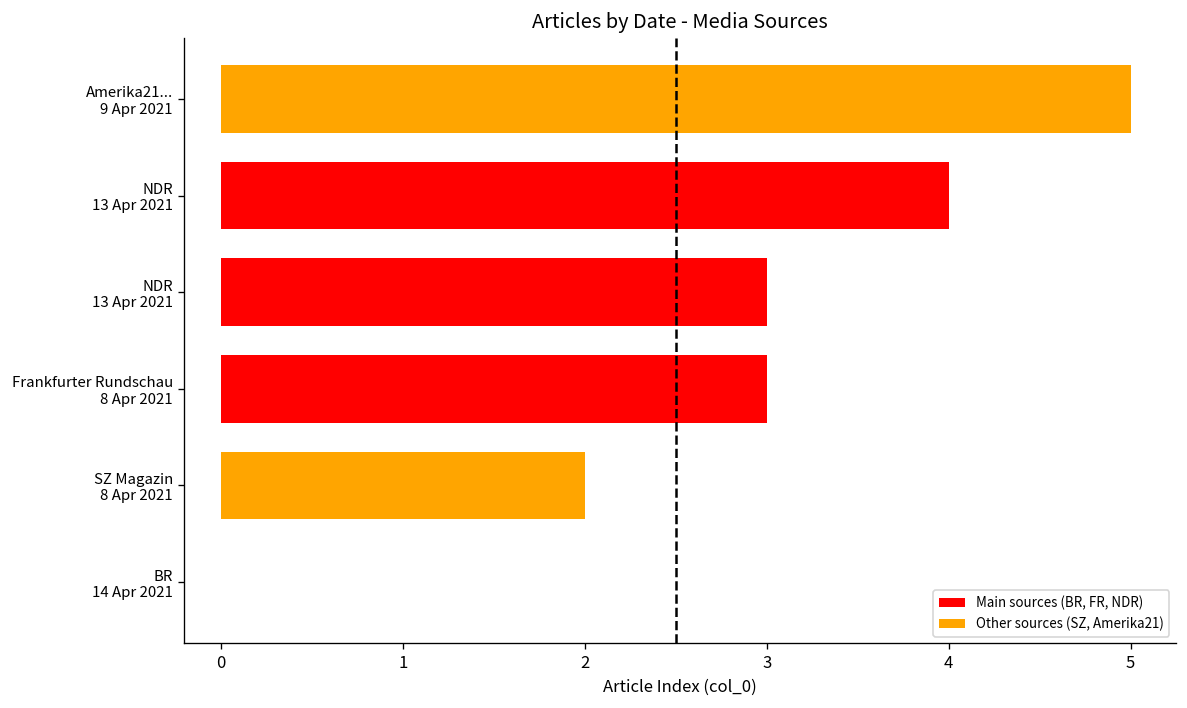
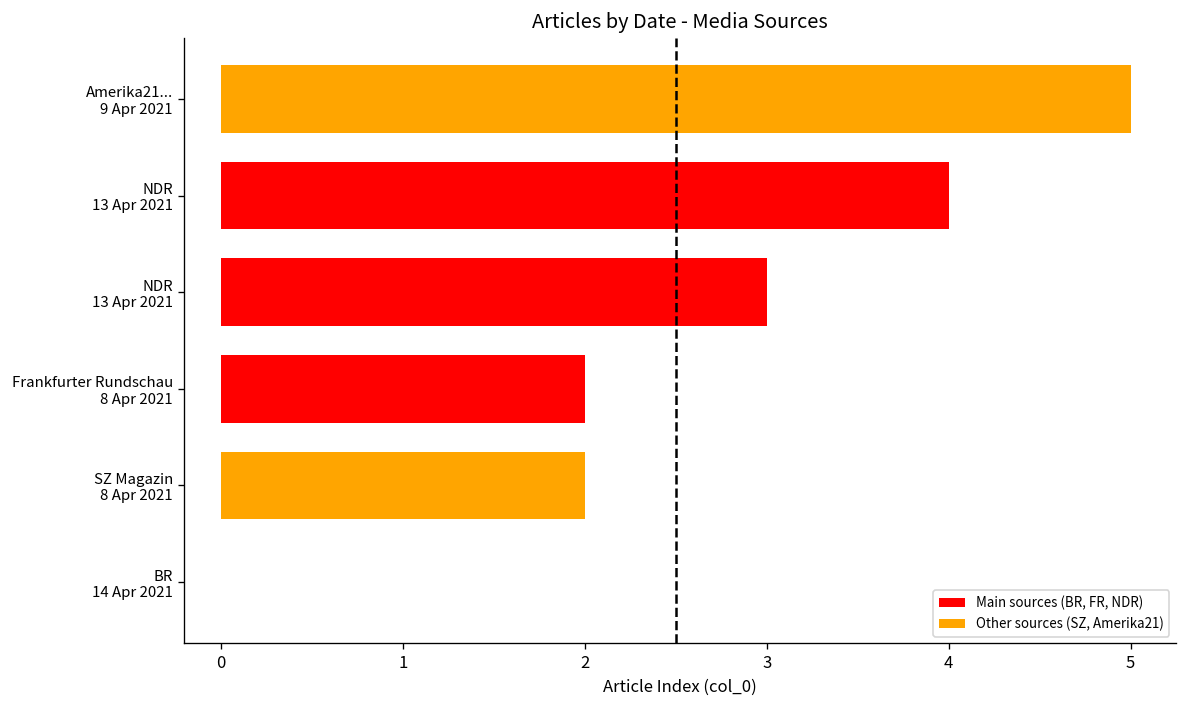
Frankfurter Rundschau 8 Apr 2021: 3 -> 2
